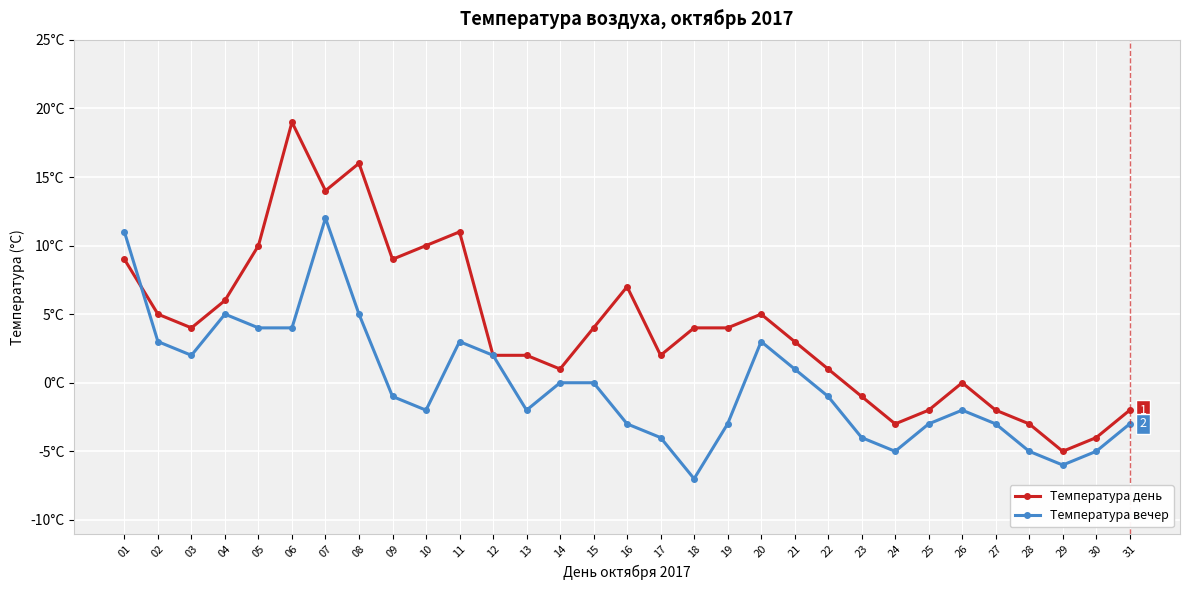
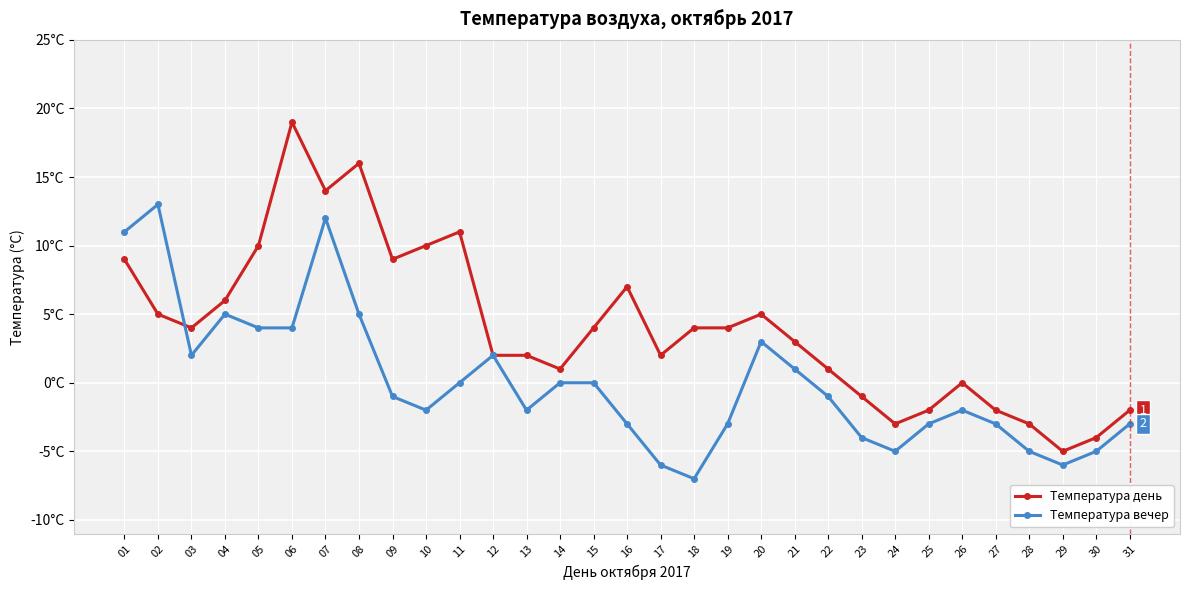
Температура вечер, 02: 3°C -> 13°C
Температура вечер, 11: 3°C -> 0°C
Температура вечер, 17: -4°C -> -6°C
